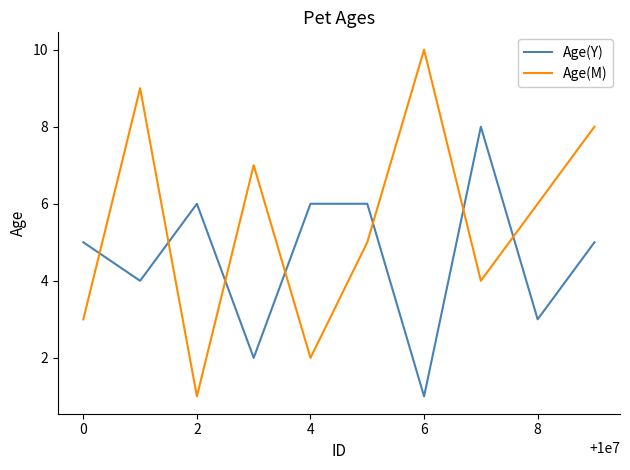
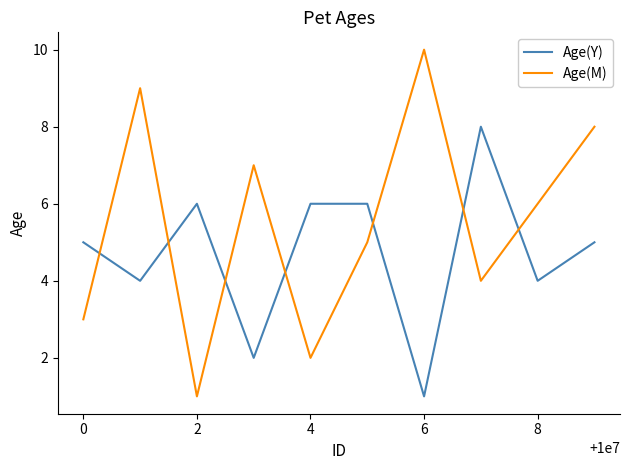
Age(Y), 8: 3 -> 4
